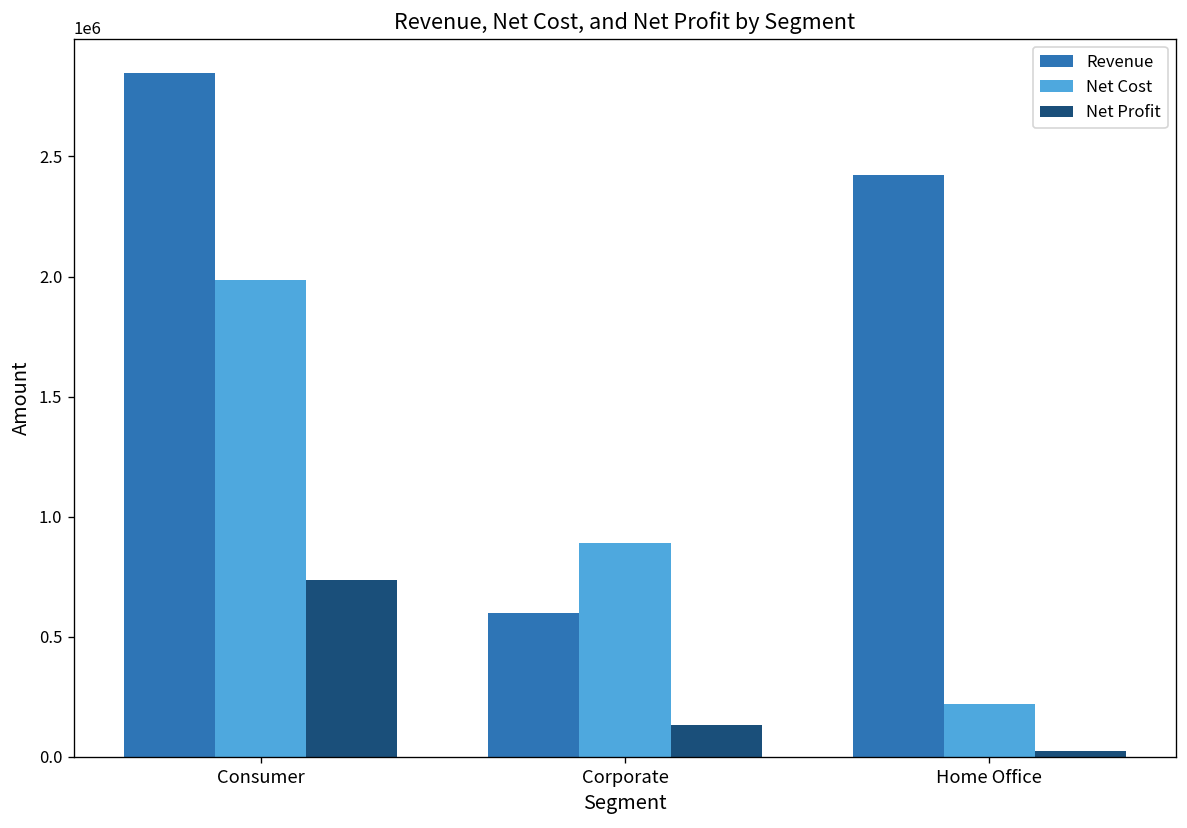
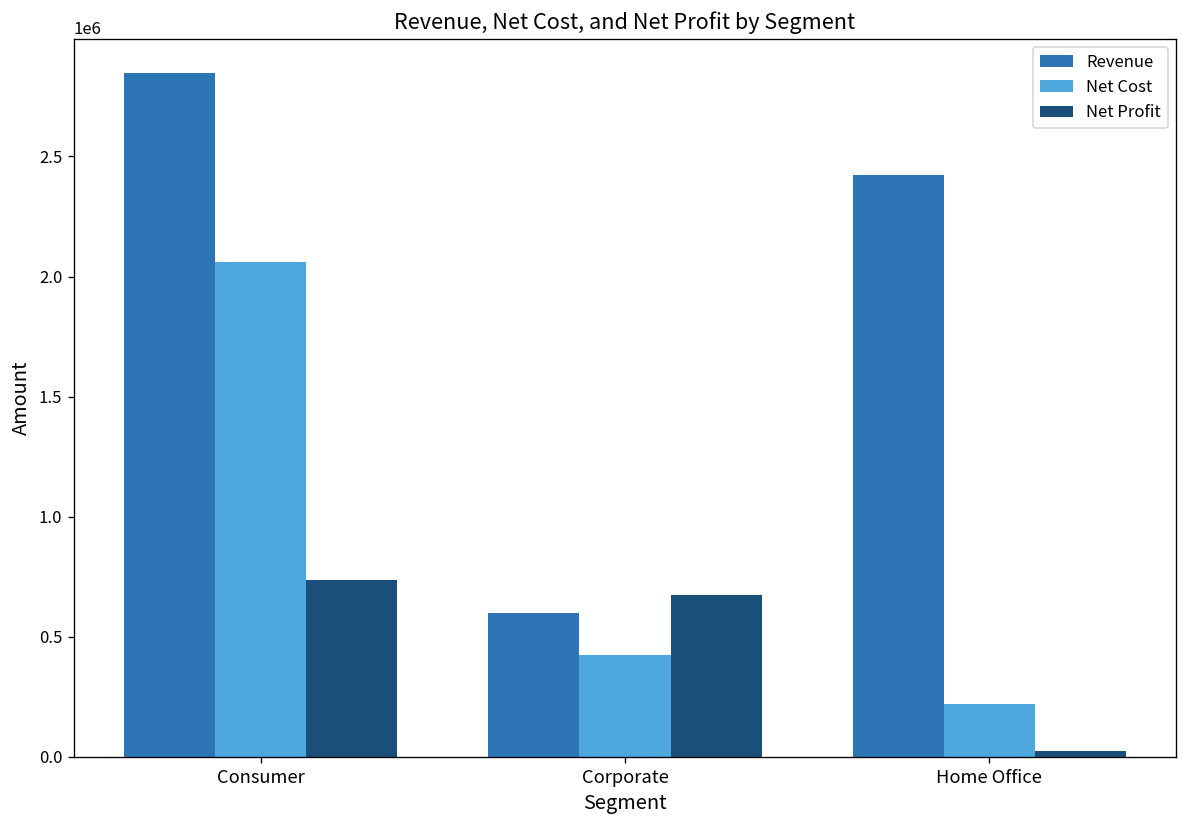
Net Cost, Consumer: 1990000 -> 2060000
Net Cost, Corporate: 890000 -> 420000
Net Profit, Corporate: 130000 -> 670000
